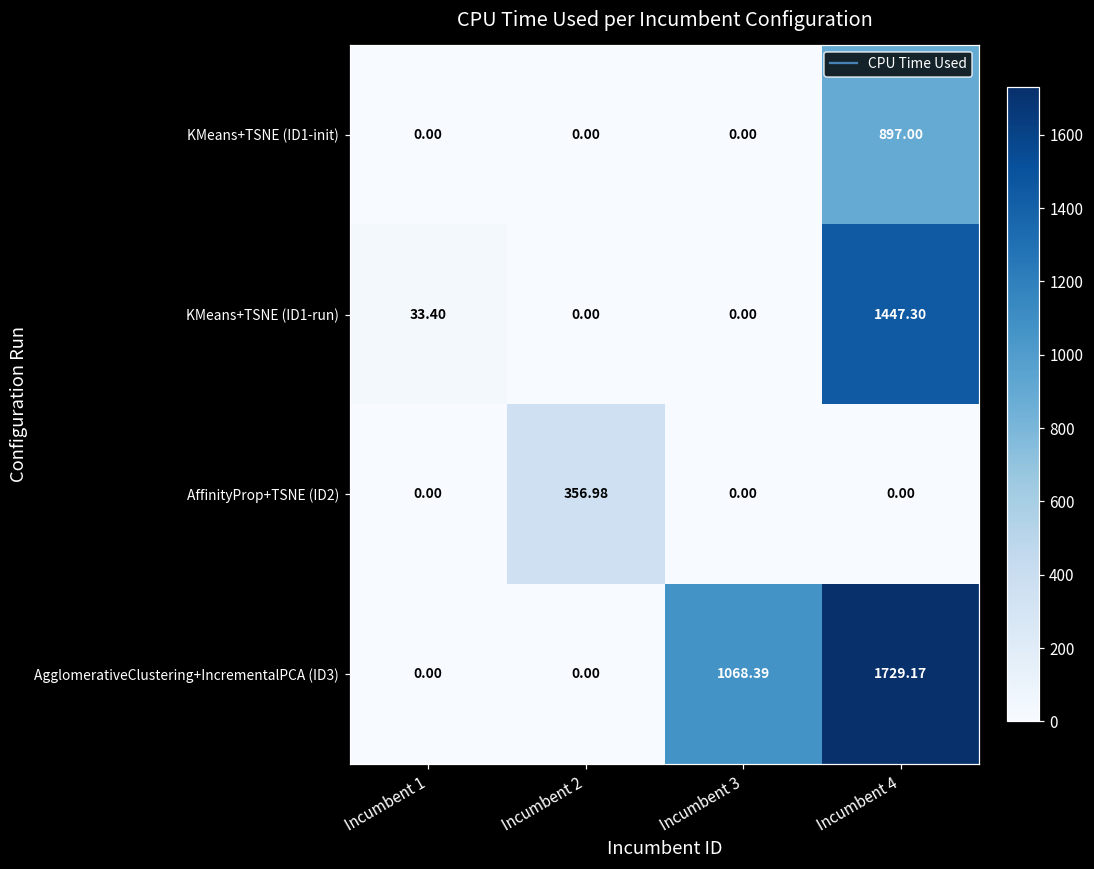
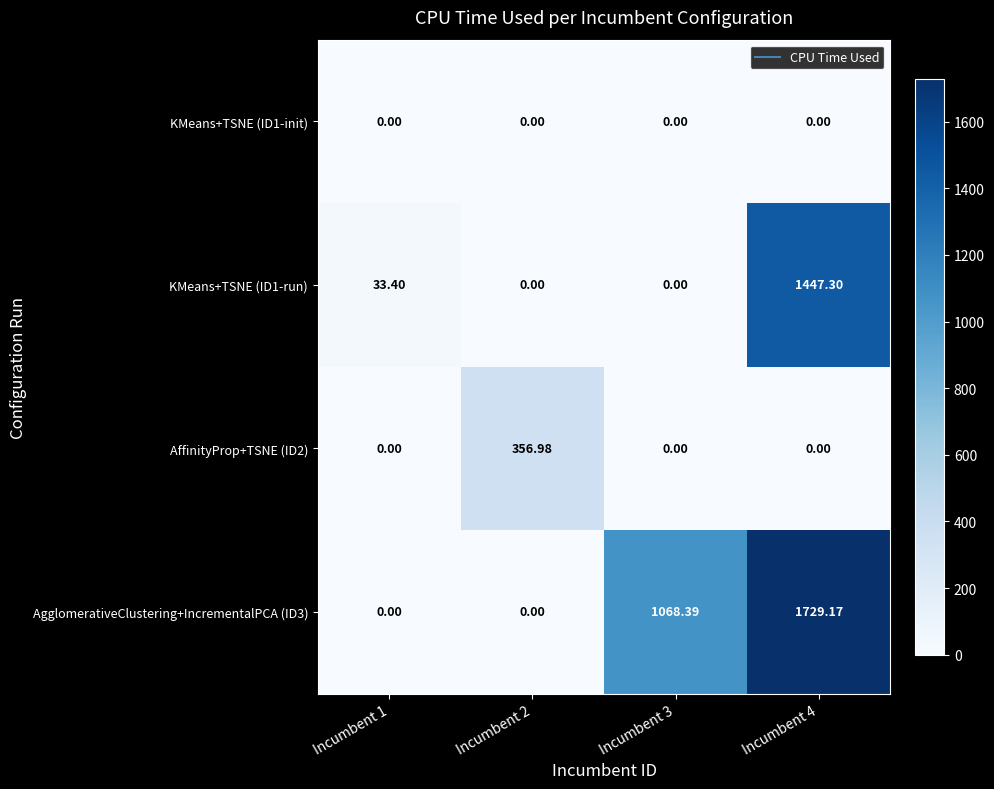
KMeans+TSNE (ID1-init), Incumbent 4: 897.00 -> 0.00
